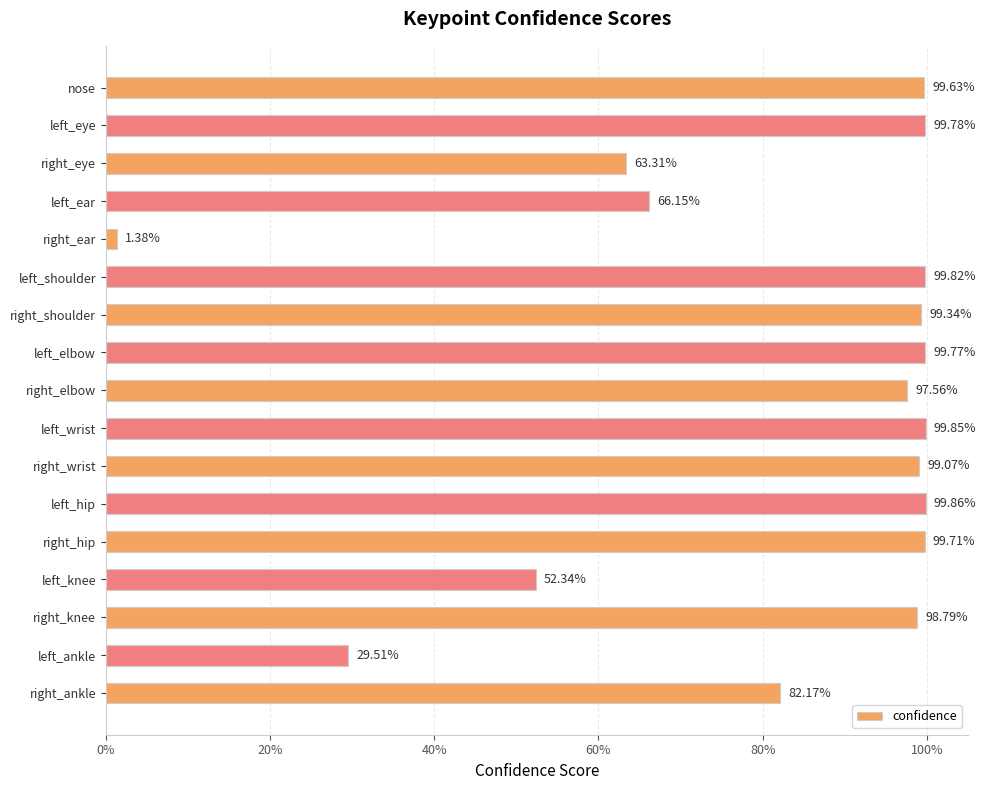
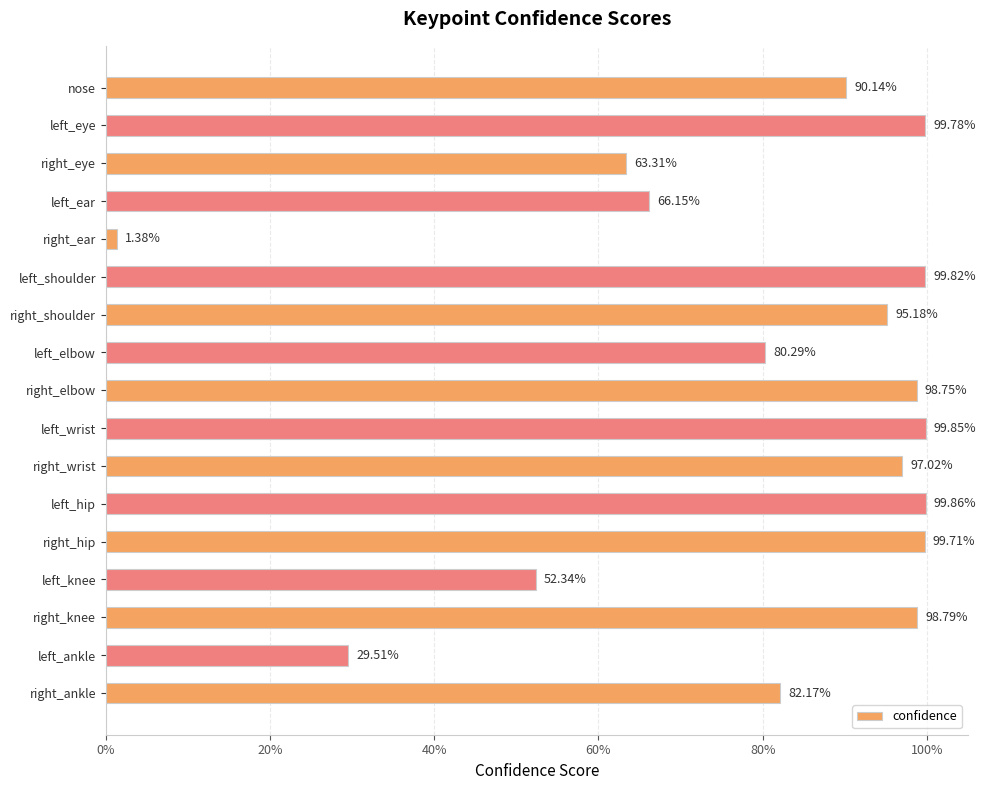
nose: 99.63% -> 90.14%
right_shoulder: 99.34% -> 95.18%
left_elbow: 99.77% -> 80.29%
right_elbow: 97.56% -> 98.75%
right_wrist: 99.07% -> 97.02%
